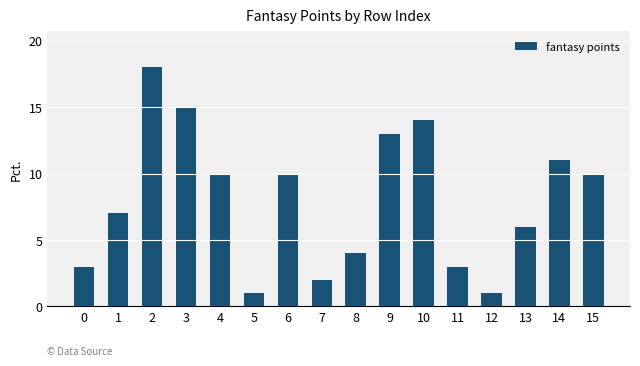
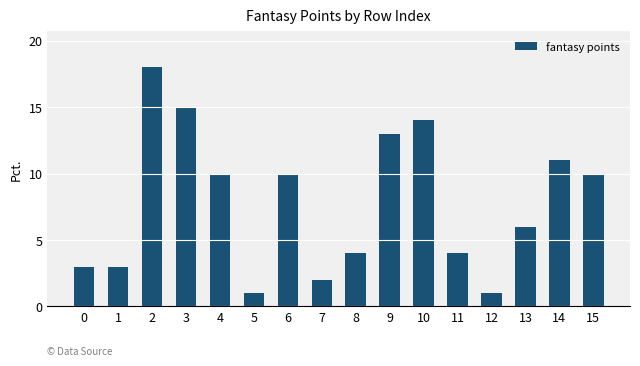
1: 7 -> 3
11: 3 -> 4
